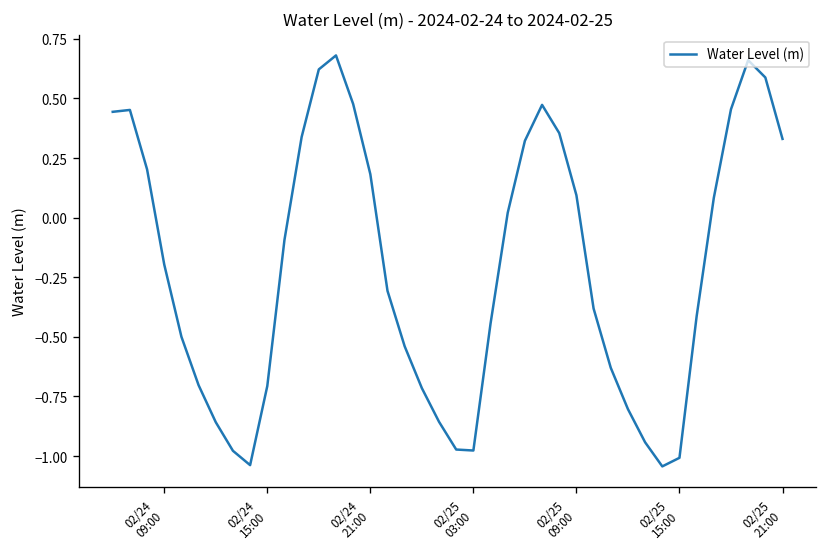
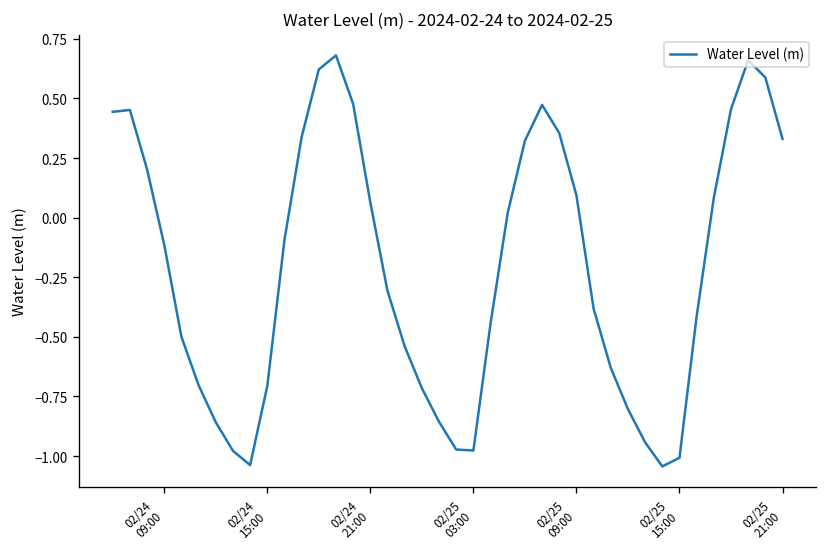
02/24 09:00: -0.20 -> -0.11
02/24 21:00: 0.18 -> 0.06
